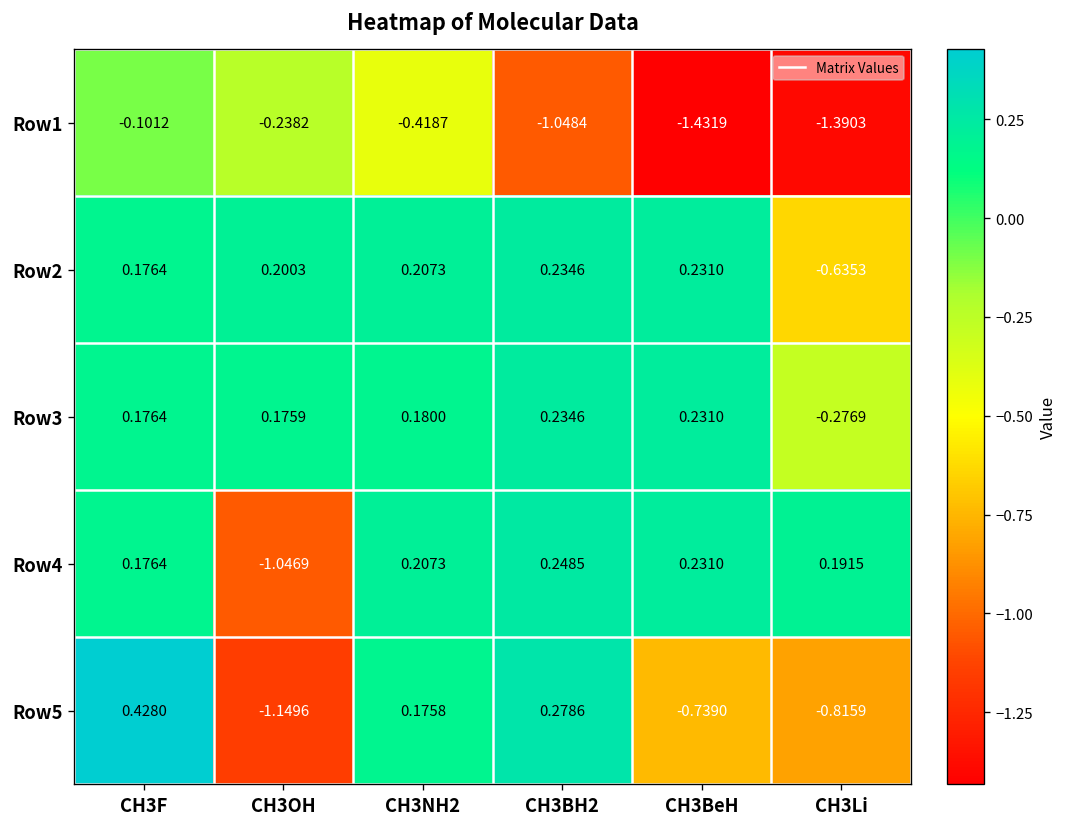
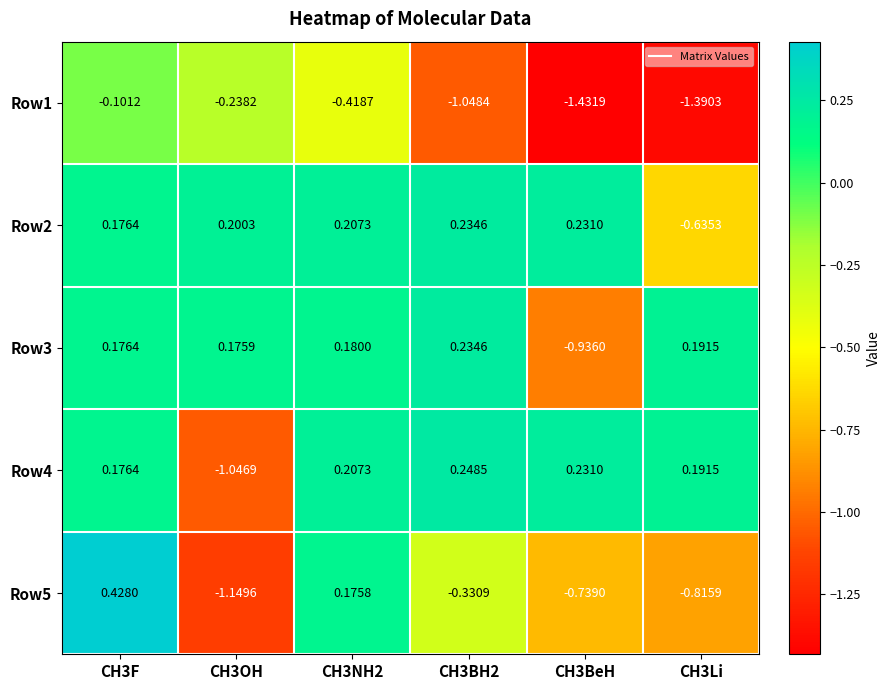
Row3, CH3BeH: 0.2310 -> -0.9360
Row3, CH3Li: -0.2769 -> 0.1915
Row5, CH3BH2: 0.2786 -> -0.3309
